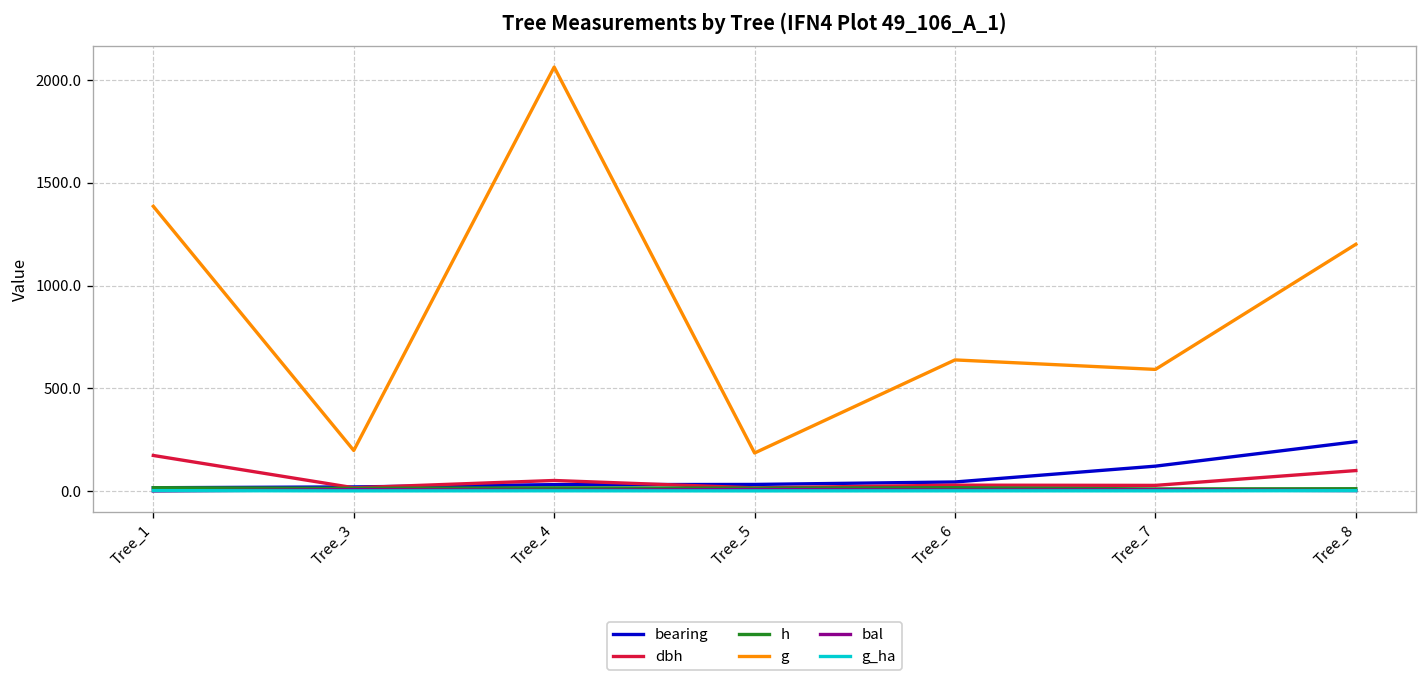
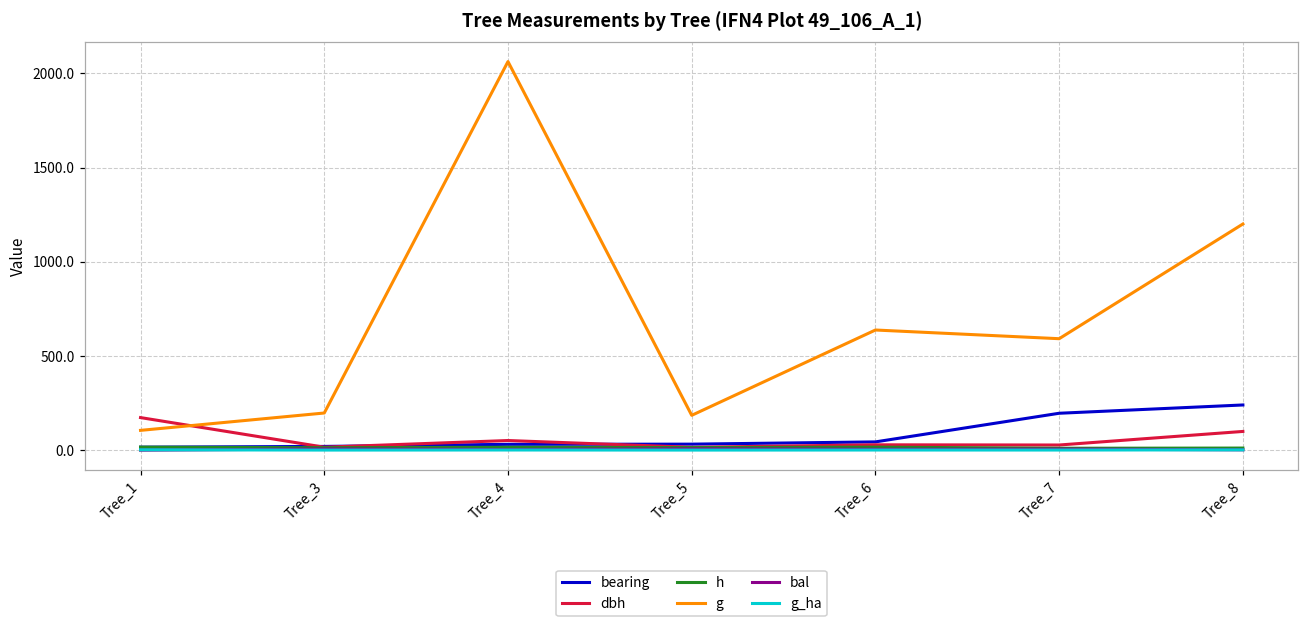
g, Tree_1: 1390 -> 110
bearing, Tree_7: 120 -> 200
